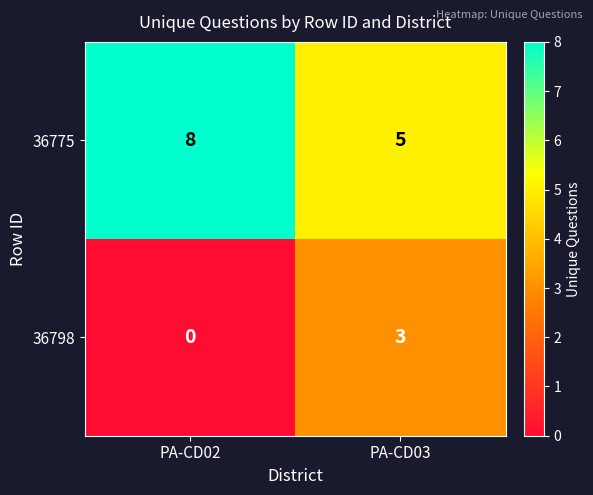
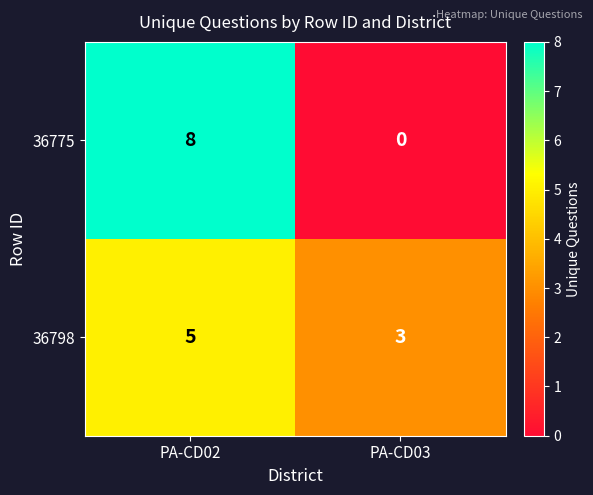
36775, PA-CD03: 5 -> 0
36798, PA-CD02: 0 -> 5
